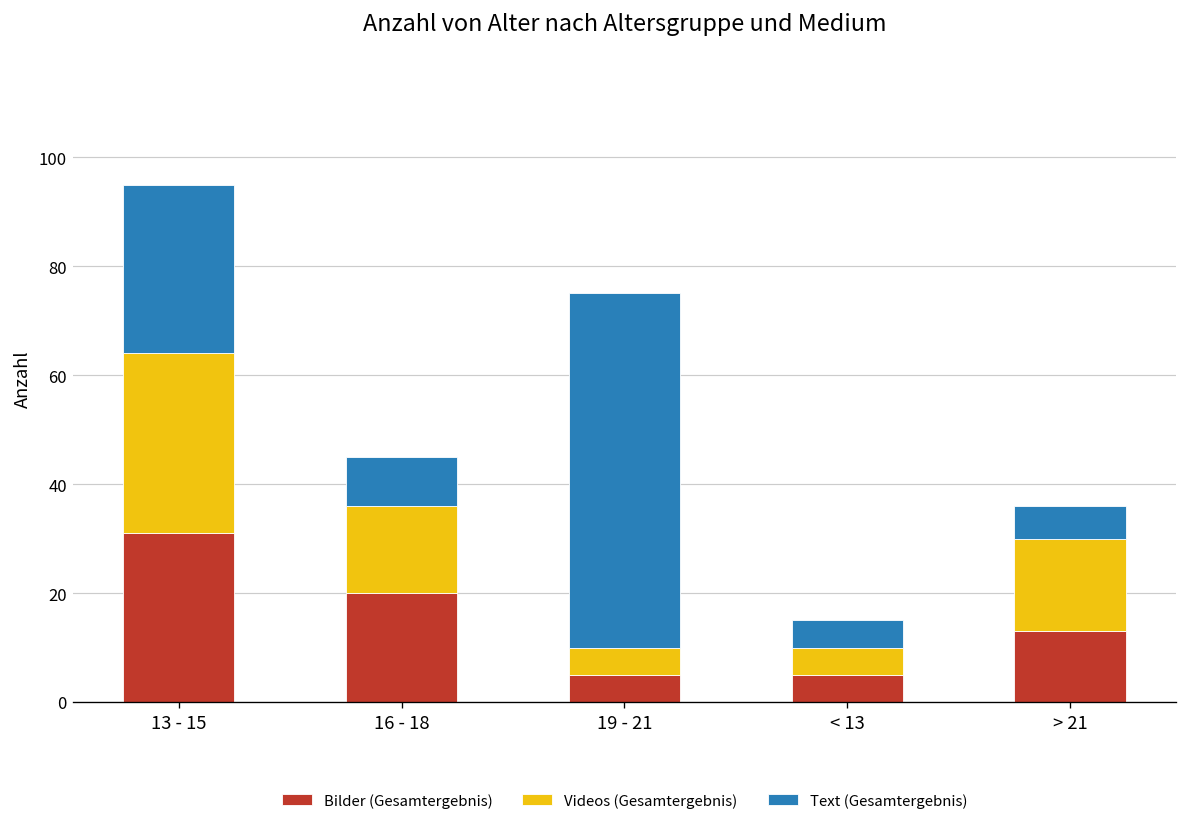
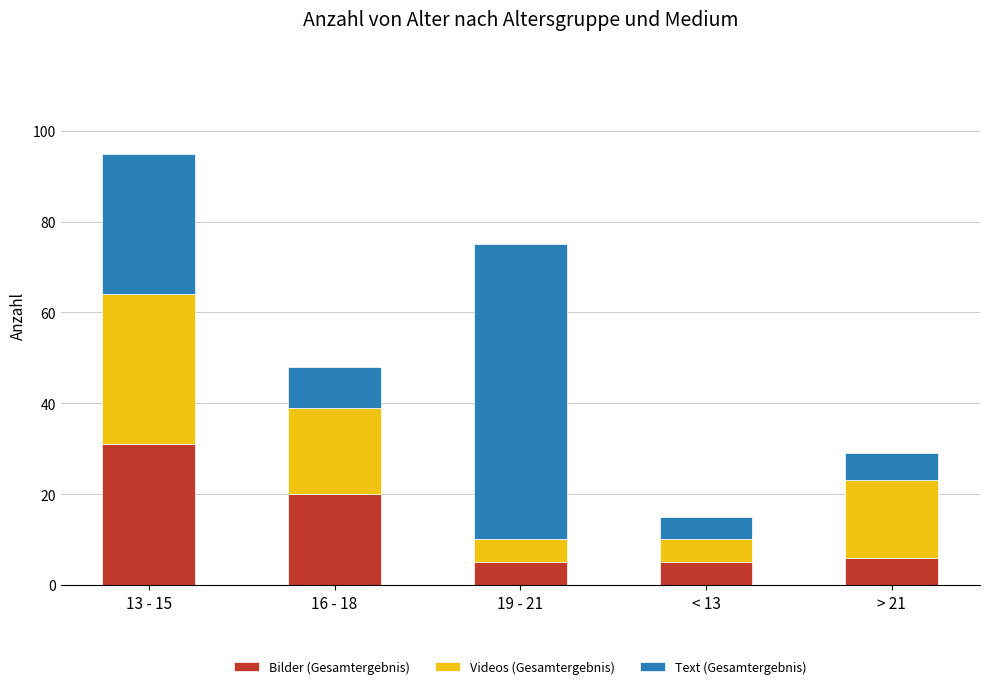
Videos (Gesamtergebnis), 16 - 18: 16 -> 19
Bilder (Gesamtergebnis), > 21: 13 -> 6
